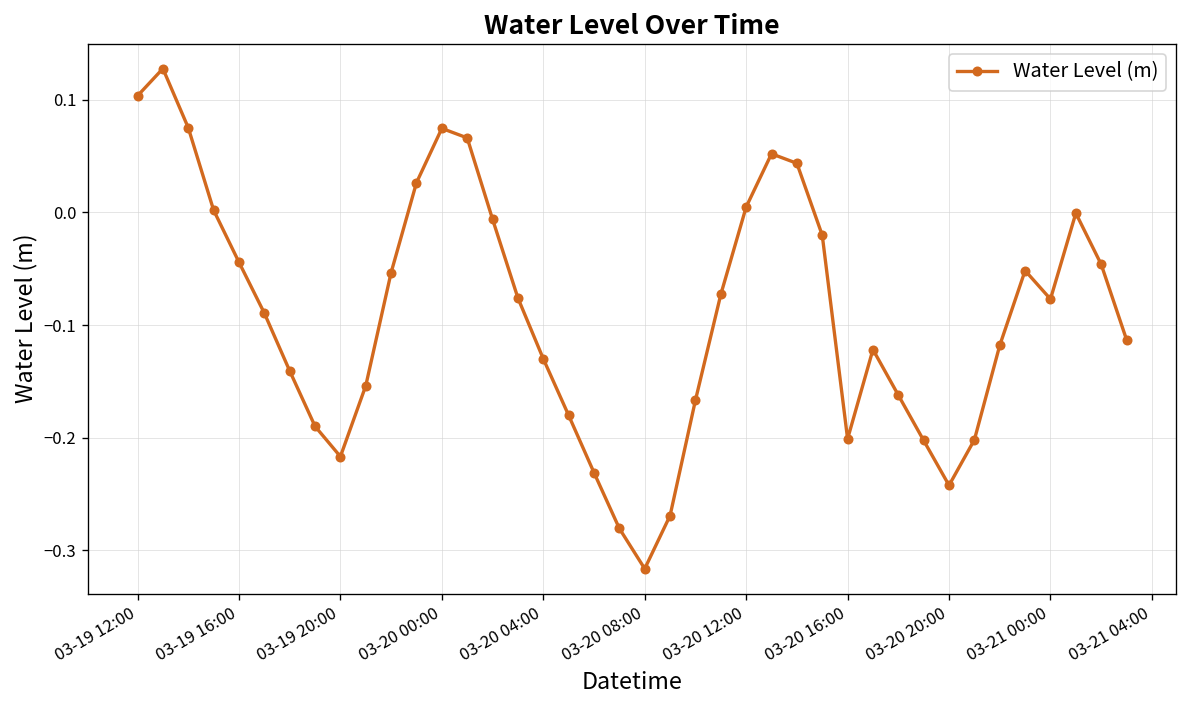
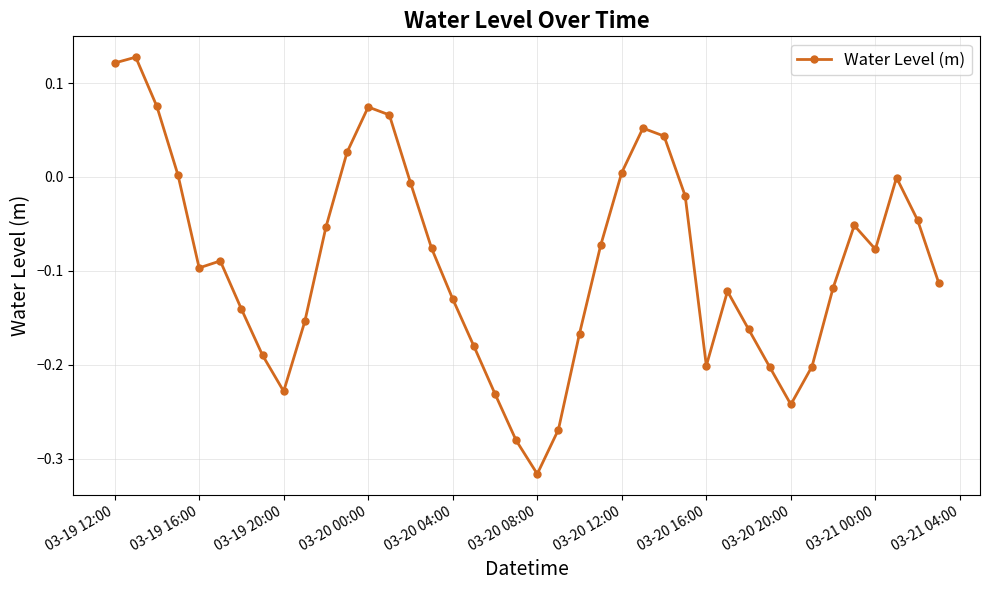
03-19 12:00: 0.10 -> 0.12
03-19 16:00: -0.04 -> -0.10
03-19 20:00: -0.22 -> -0.23
